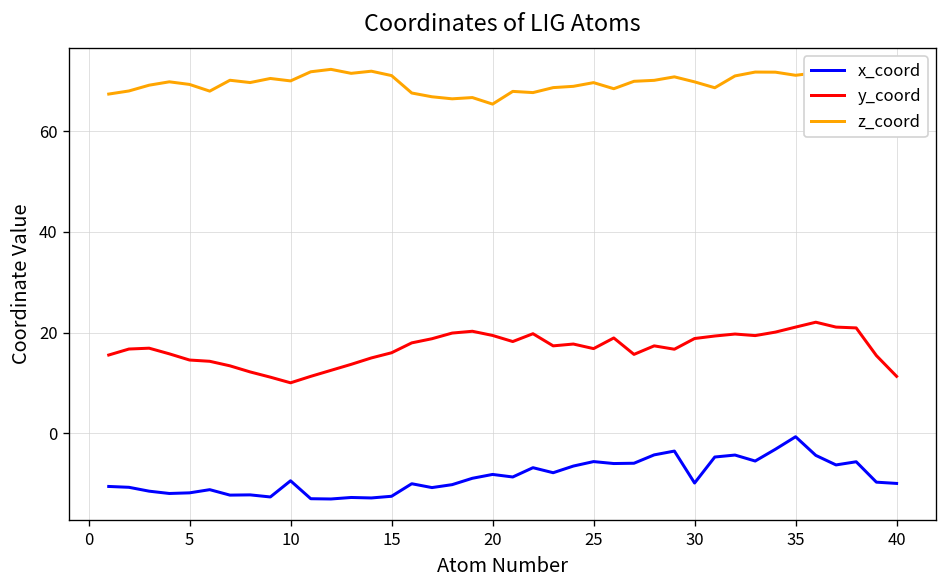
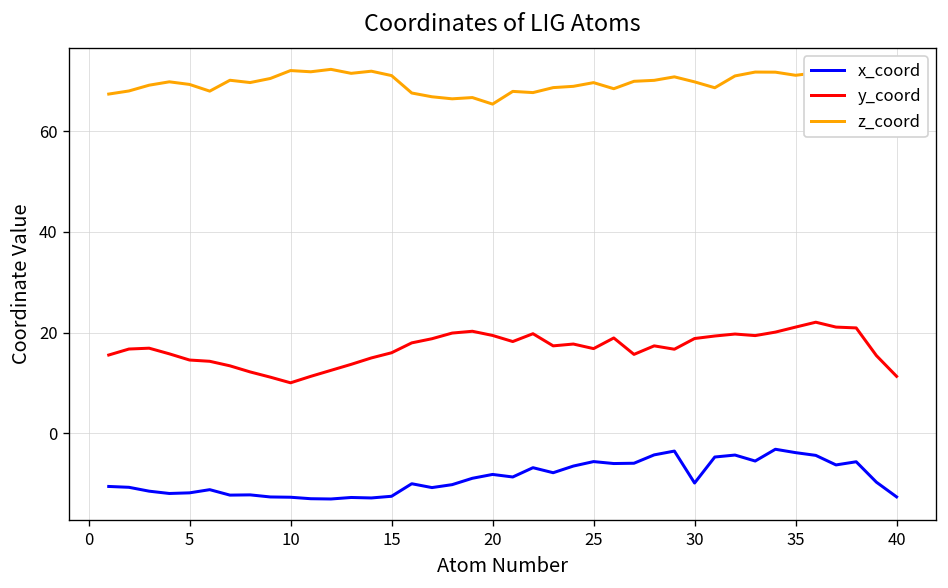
x_coord, 10: -9 -> -13
z_coord, 10: 70 -> 72
x_coord, 35: -1 -> -4
x_coord, 40: -10 -> -13
